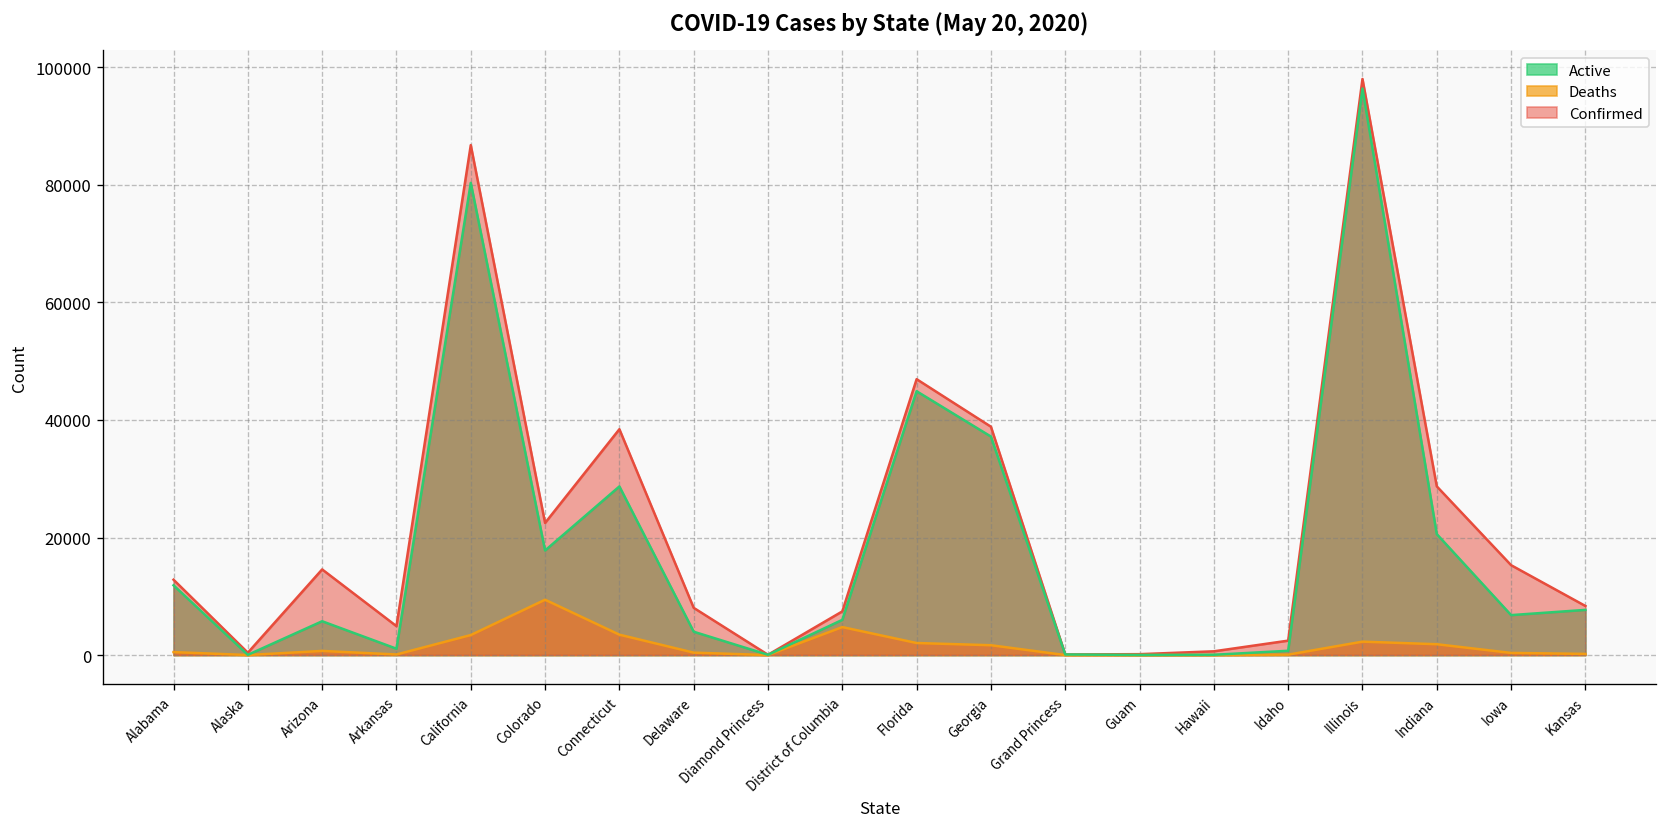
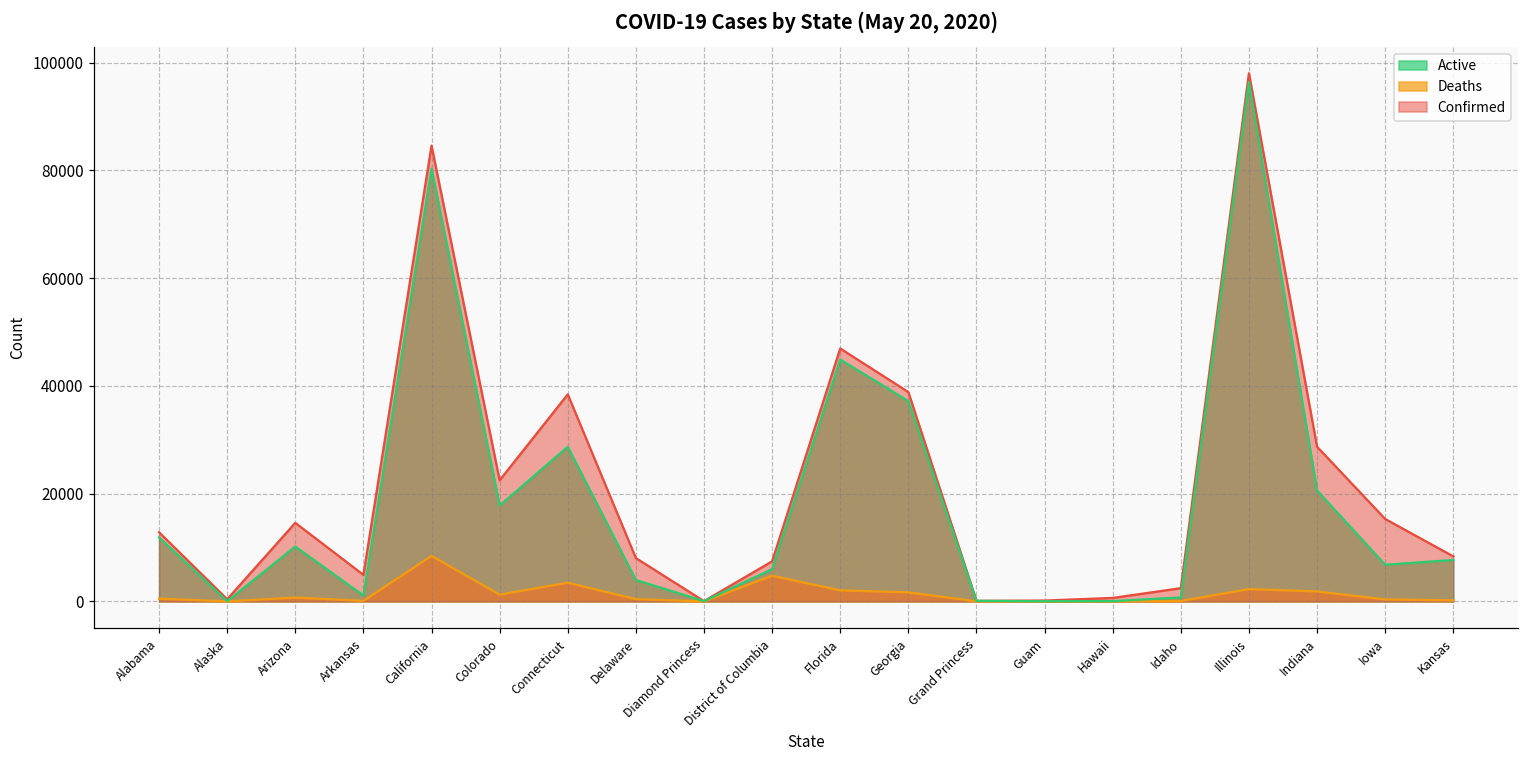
Active, Arizona: 6000 -> 10000
Deaths, California: 3000 -> 8000
Confirmed, California: 87000 -> 85000
Deaths, Colorado: 9000 -> 1000
